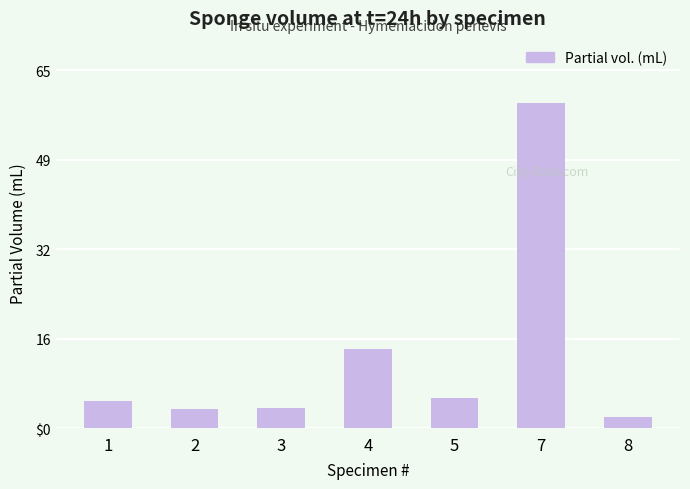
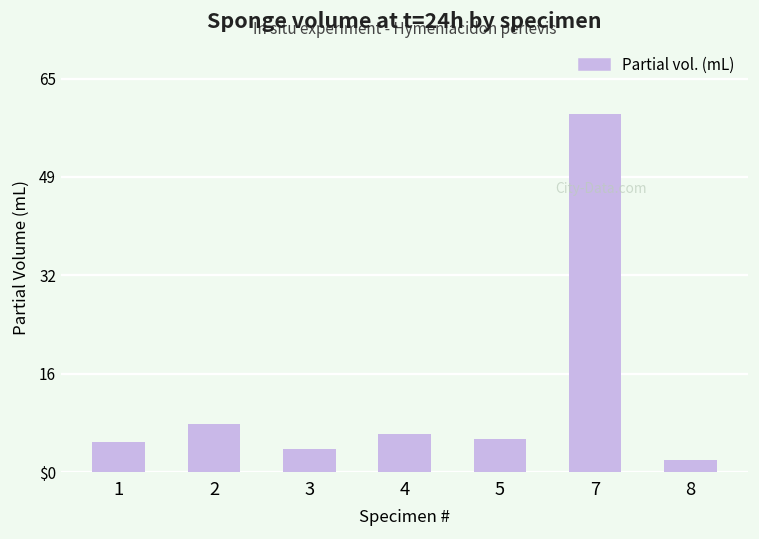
2: 4 -> 8
4: 14 -> 6
